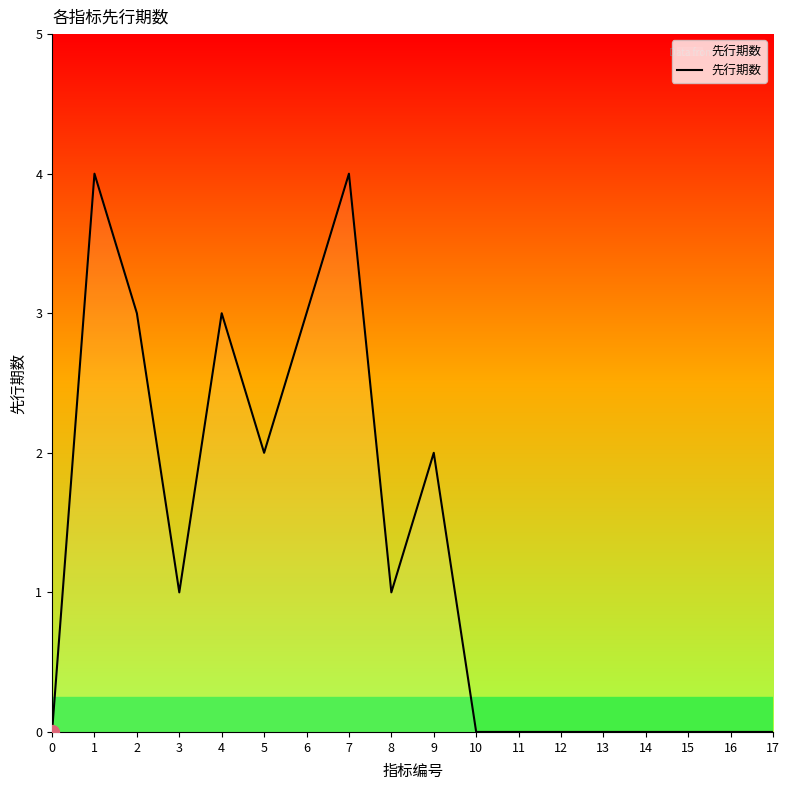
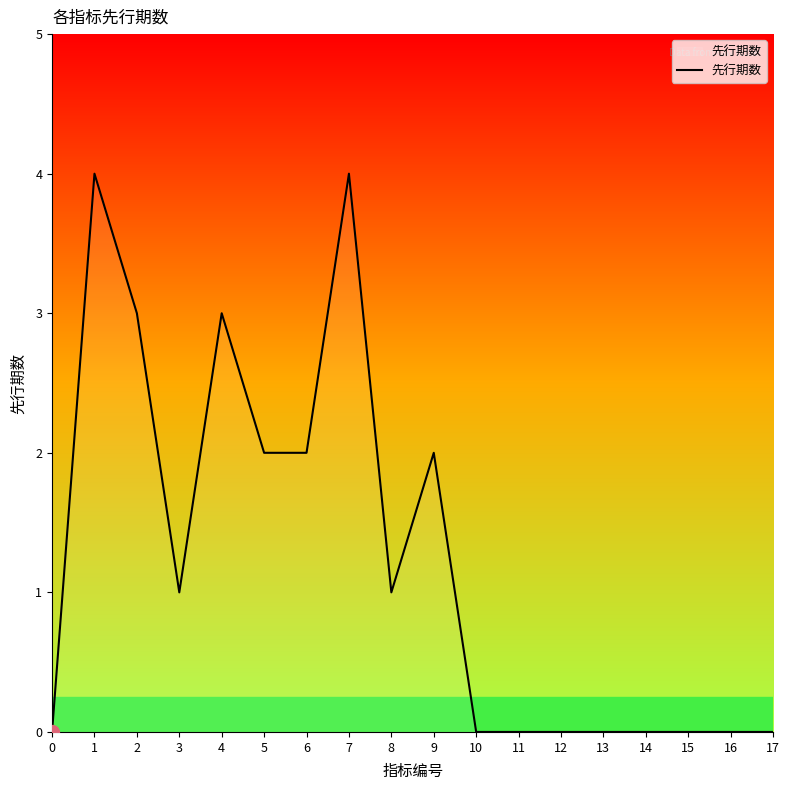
先行期数, 6: 3 -> 2
